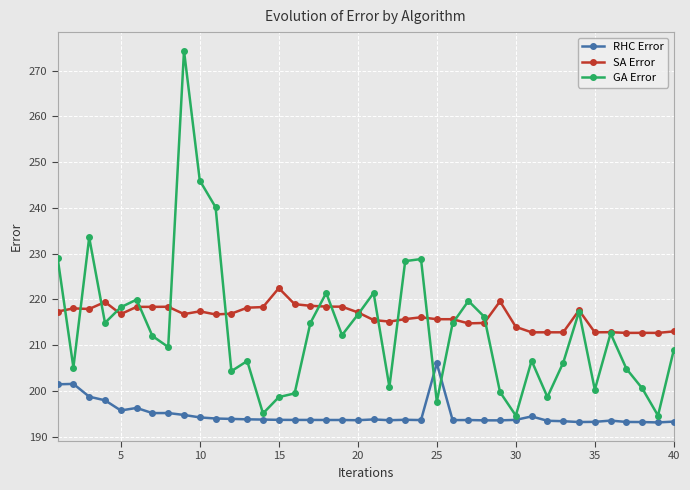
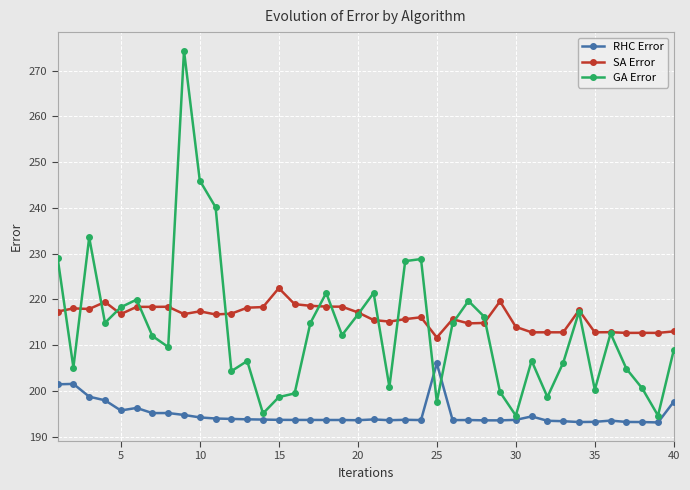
SA Error, 25: 216 -> 212
RHC Error, 40: 193 -> 198
